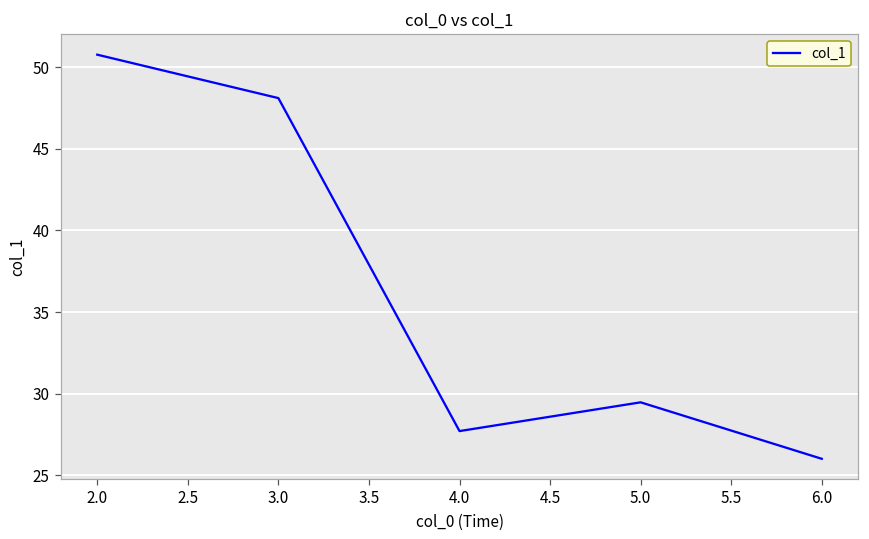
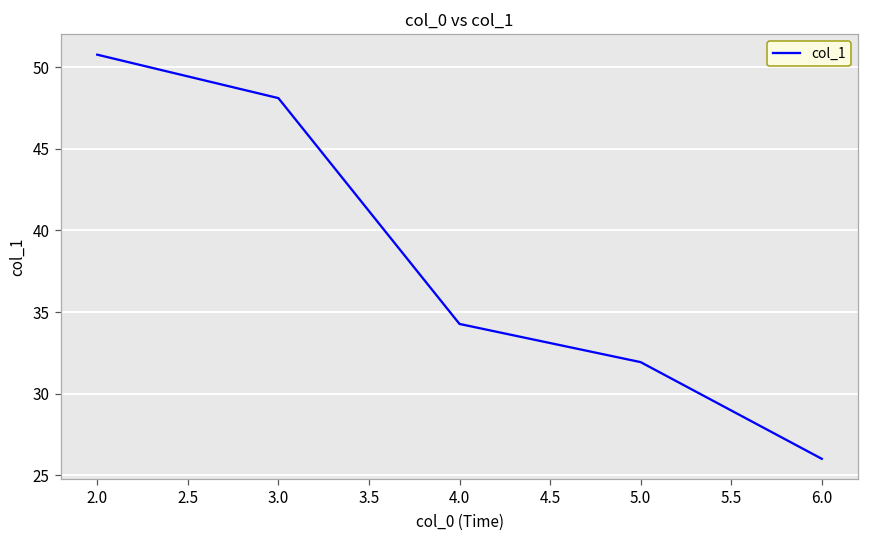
4.0: 27.7 -> 34.3
5.0: 29.5 -> 31.9
